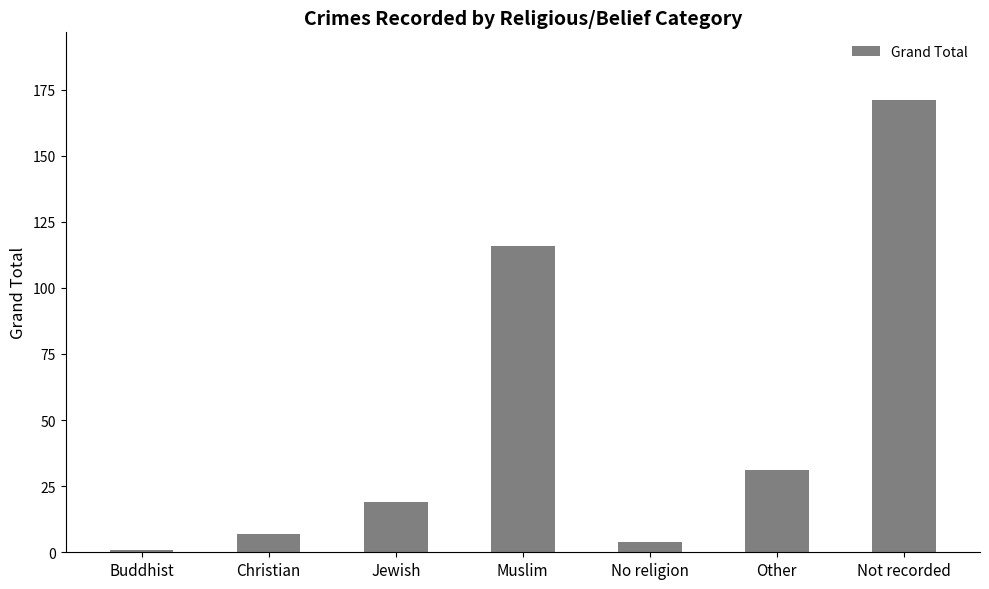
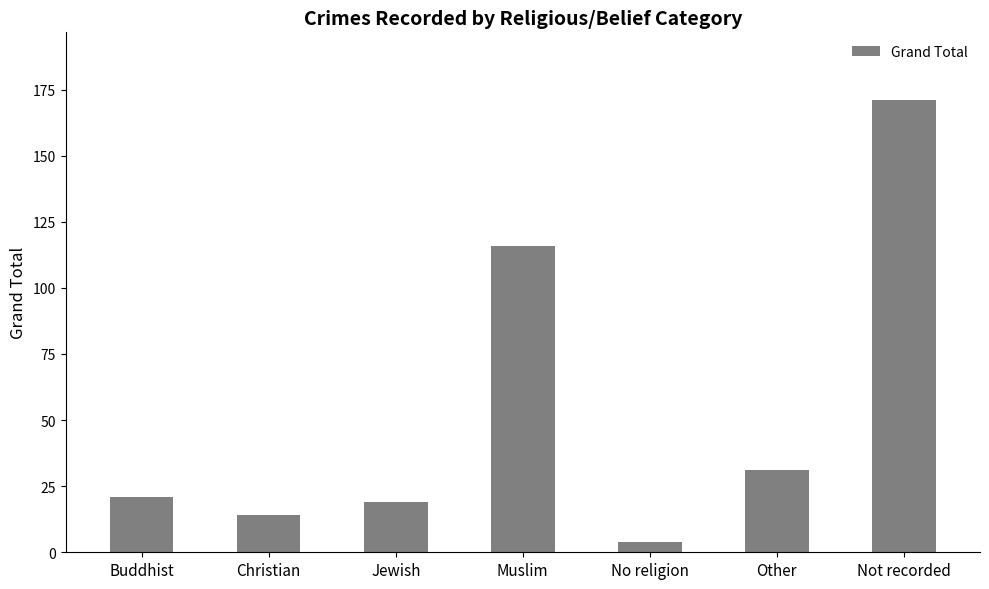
Buddhist: 1 -> 21
Christian: 7 -> 14
